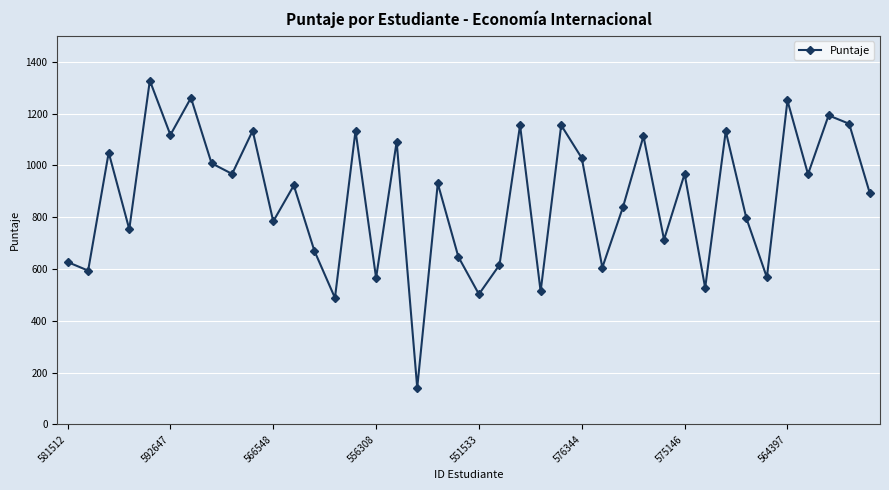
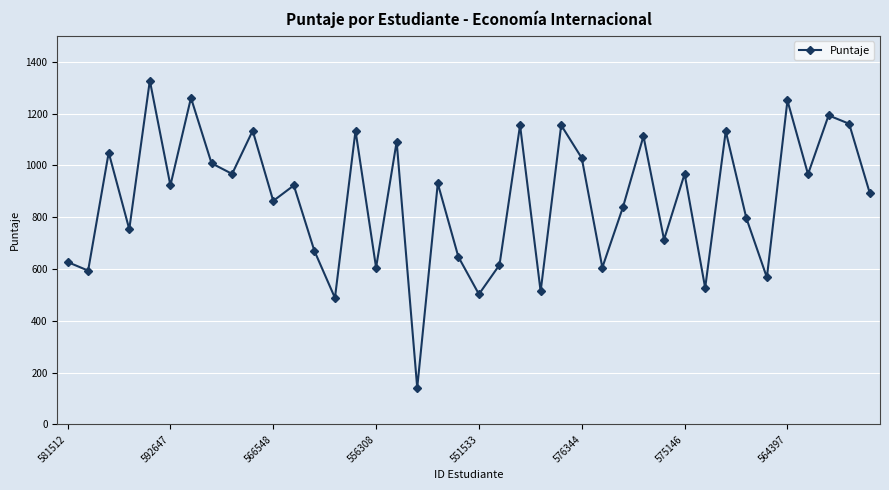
592647: 1120 -> 920
566548: 780 -> 860
556308: 570 -> 610
